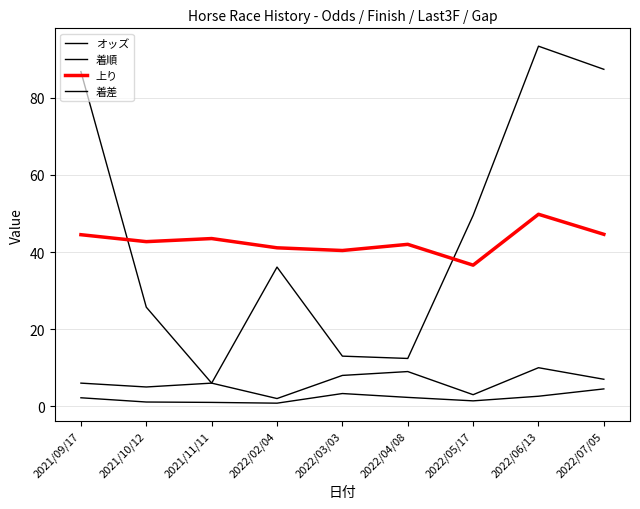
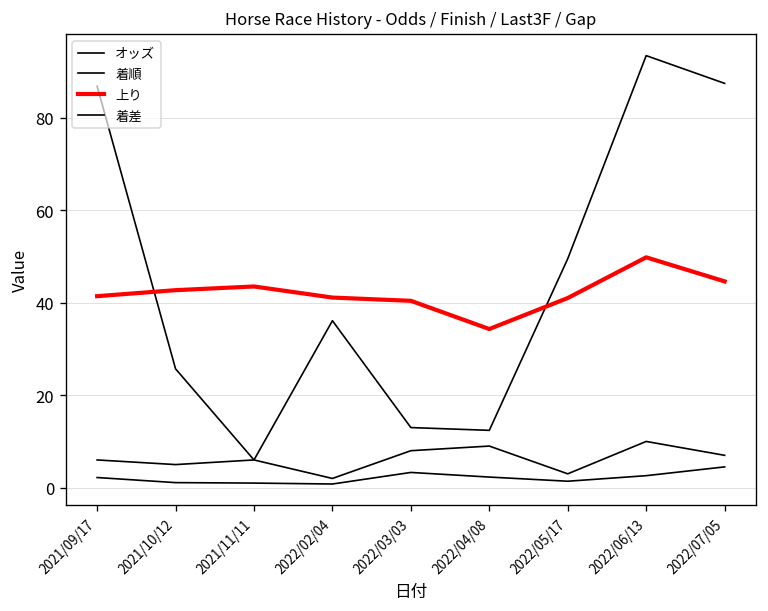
上り, 2021/09/17: 45 -> 41
上り, 2022/04/08: 42 -> 34
上り, 2022/05/17: 37 -> 41
